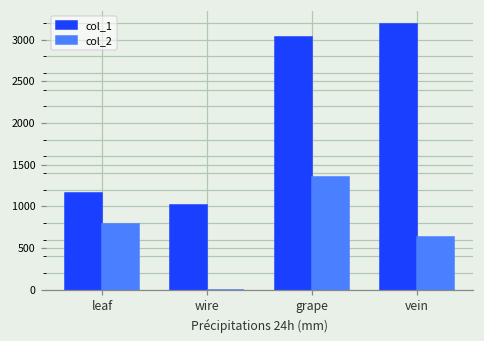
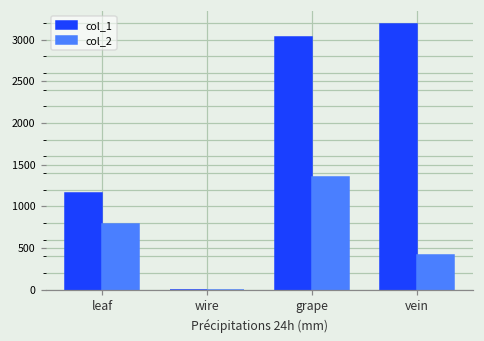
col_1, wire: 1000 -> 0
col_2, vein: 600 -> 400
